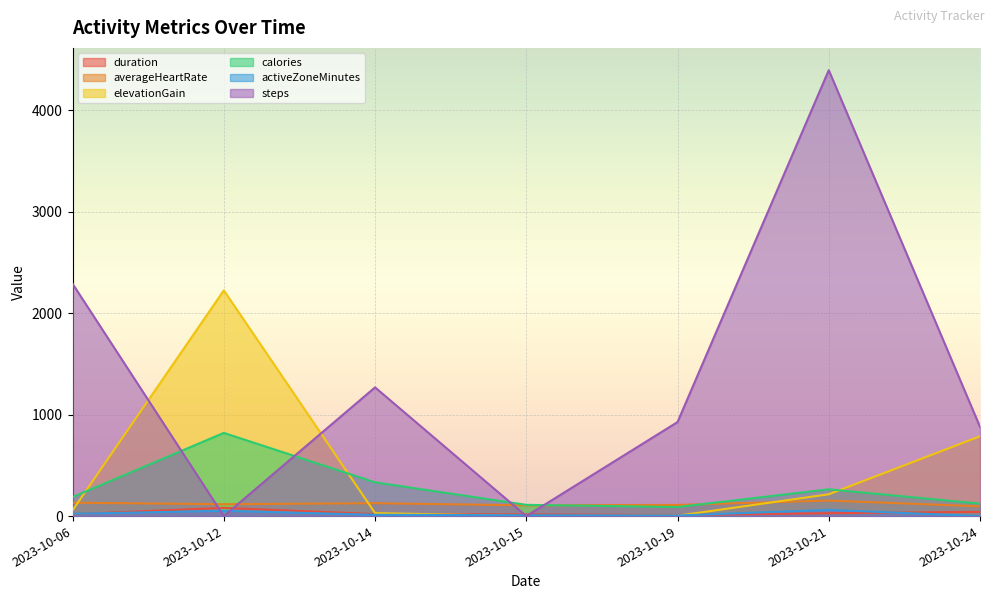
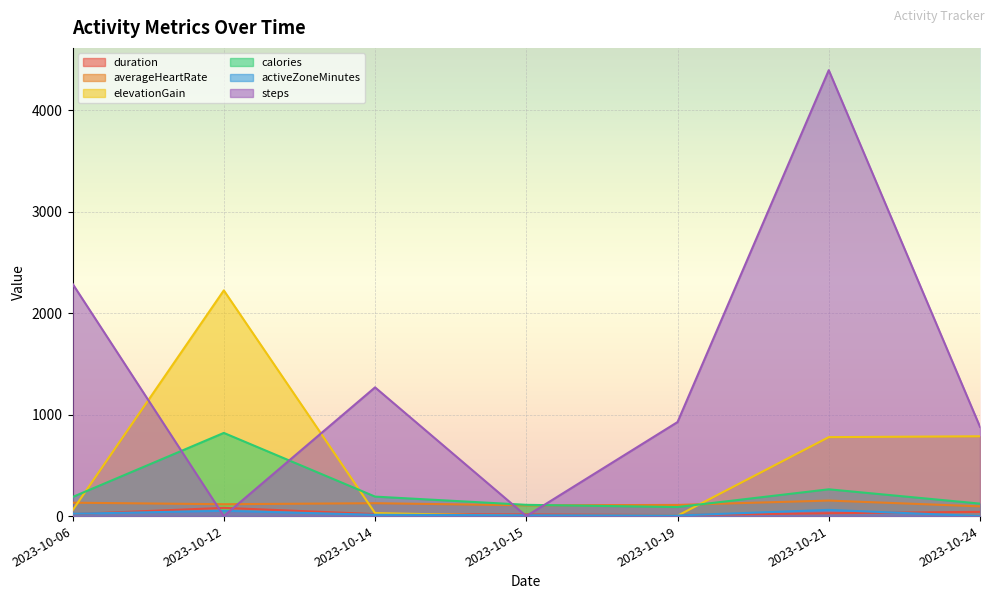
calories, 2023-10-14: 330 -> 190
elevationGain, 2023-10-21: 210 -> 780
